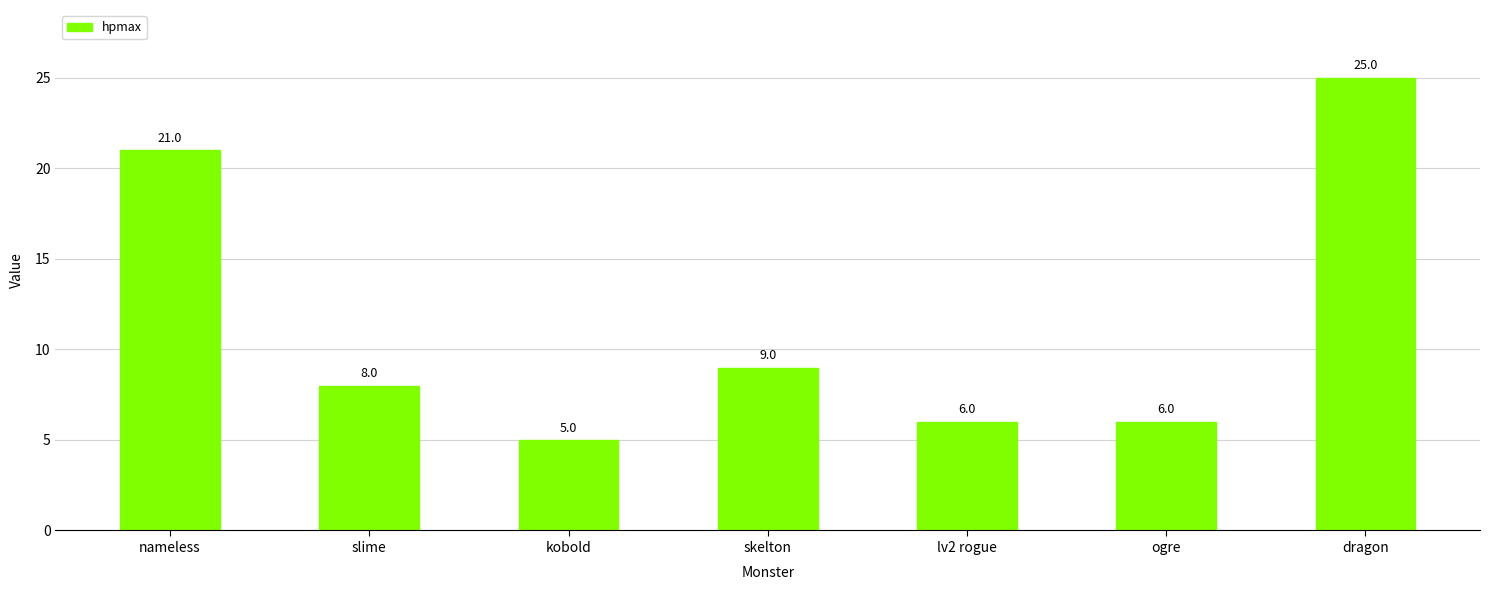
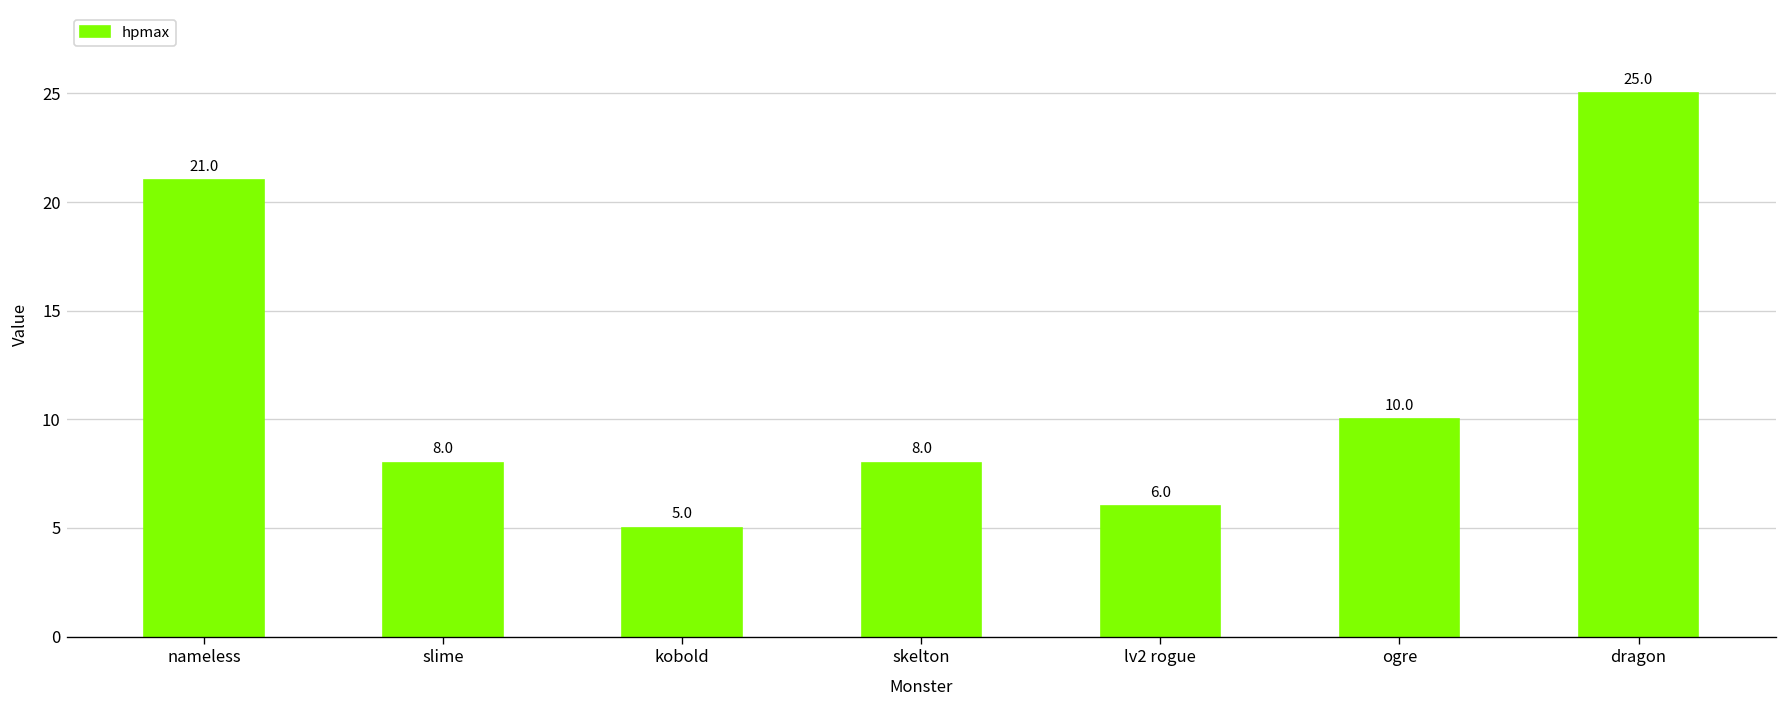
skelton: 9.0 -> 8.0
ogre: 6.0 -> 10.0
